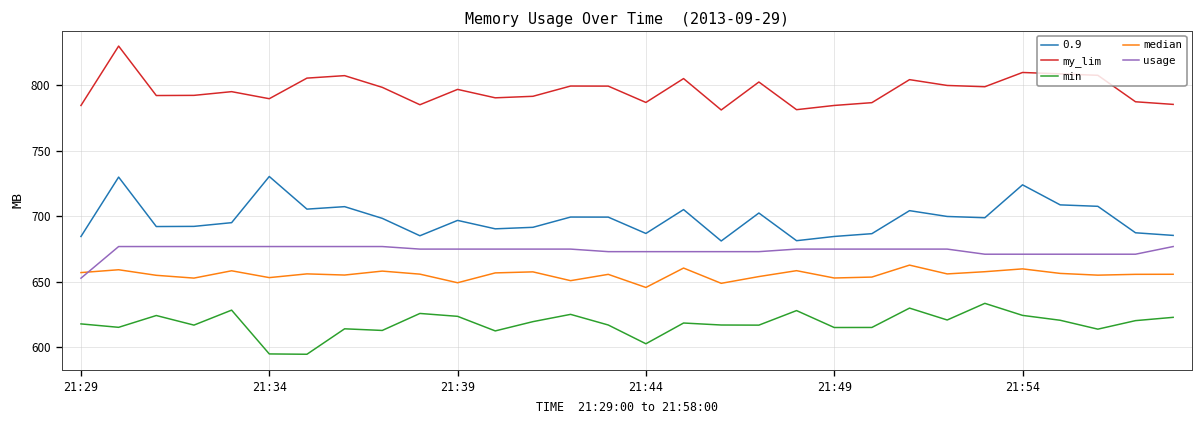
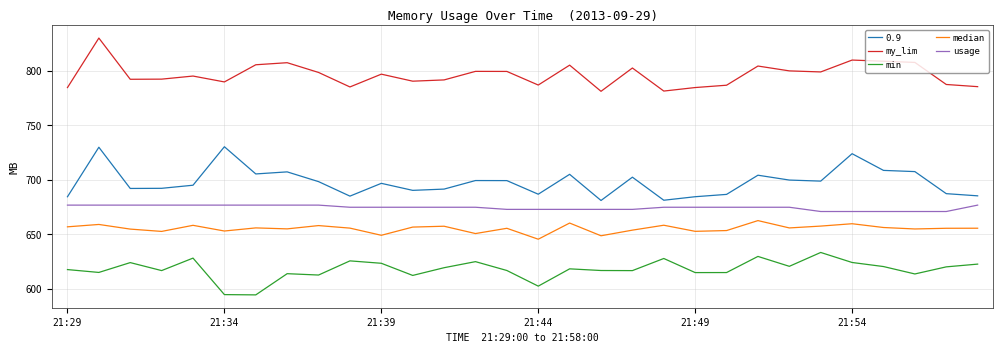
usage, 21:29: 653 -> 677
